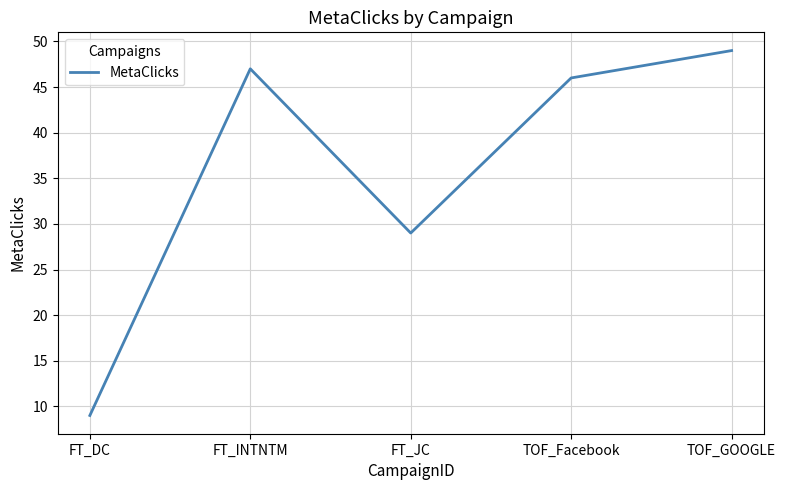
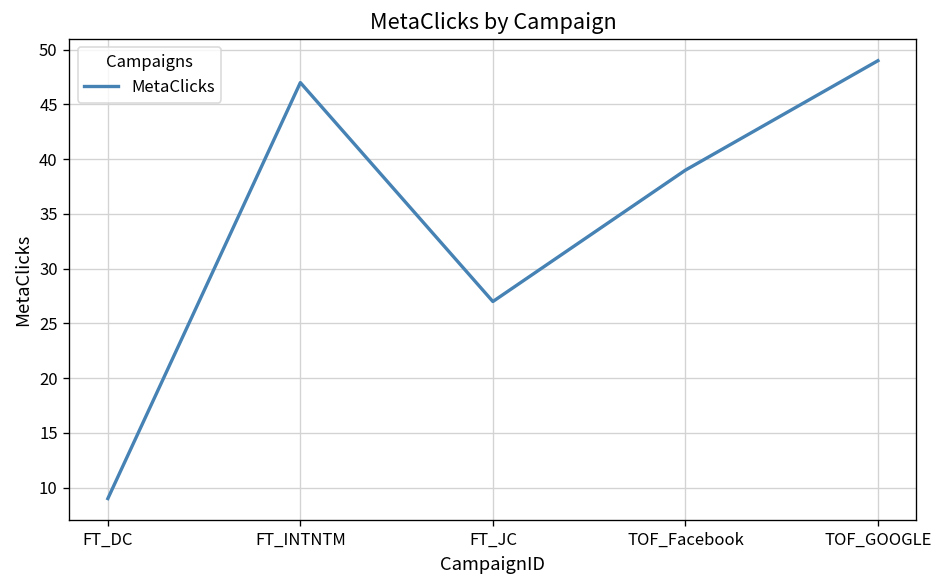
FT_JC: 29 -> 27
TOF_Facebook: 46 -> 39
